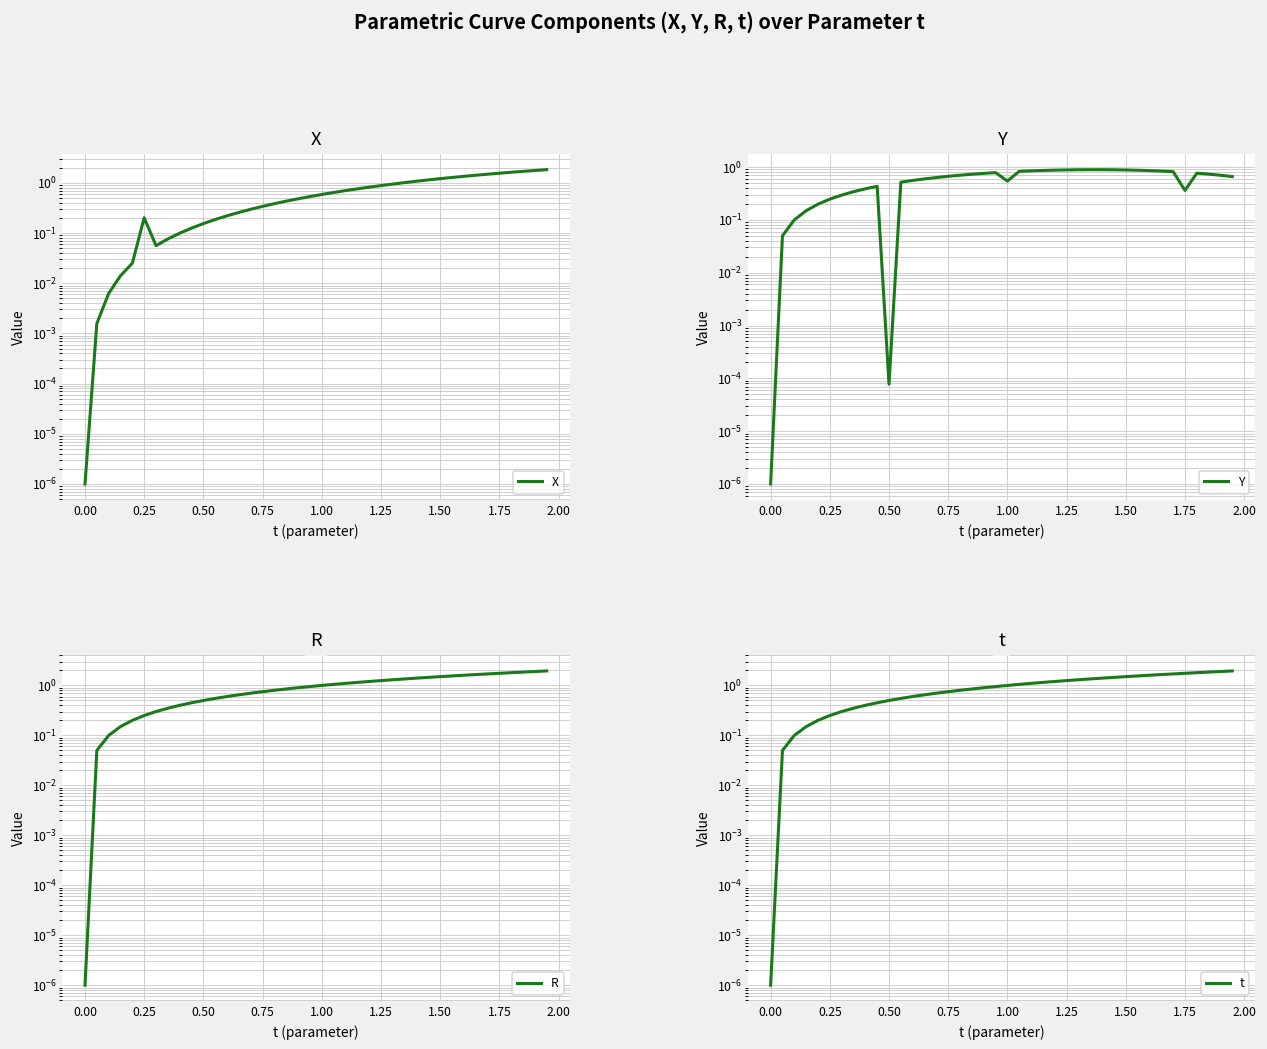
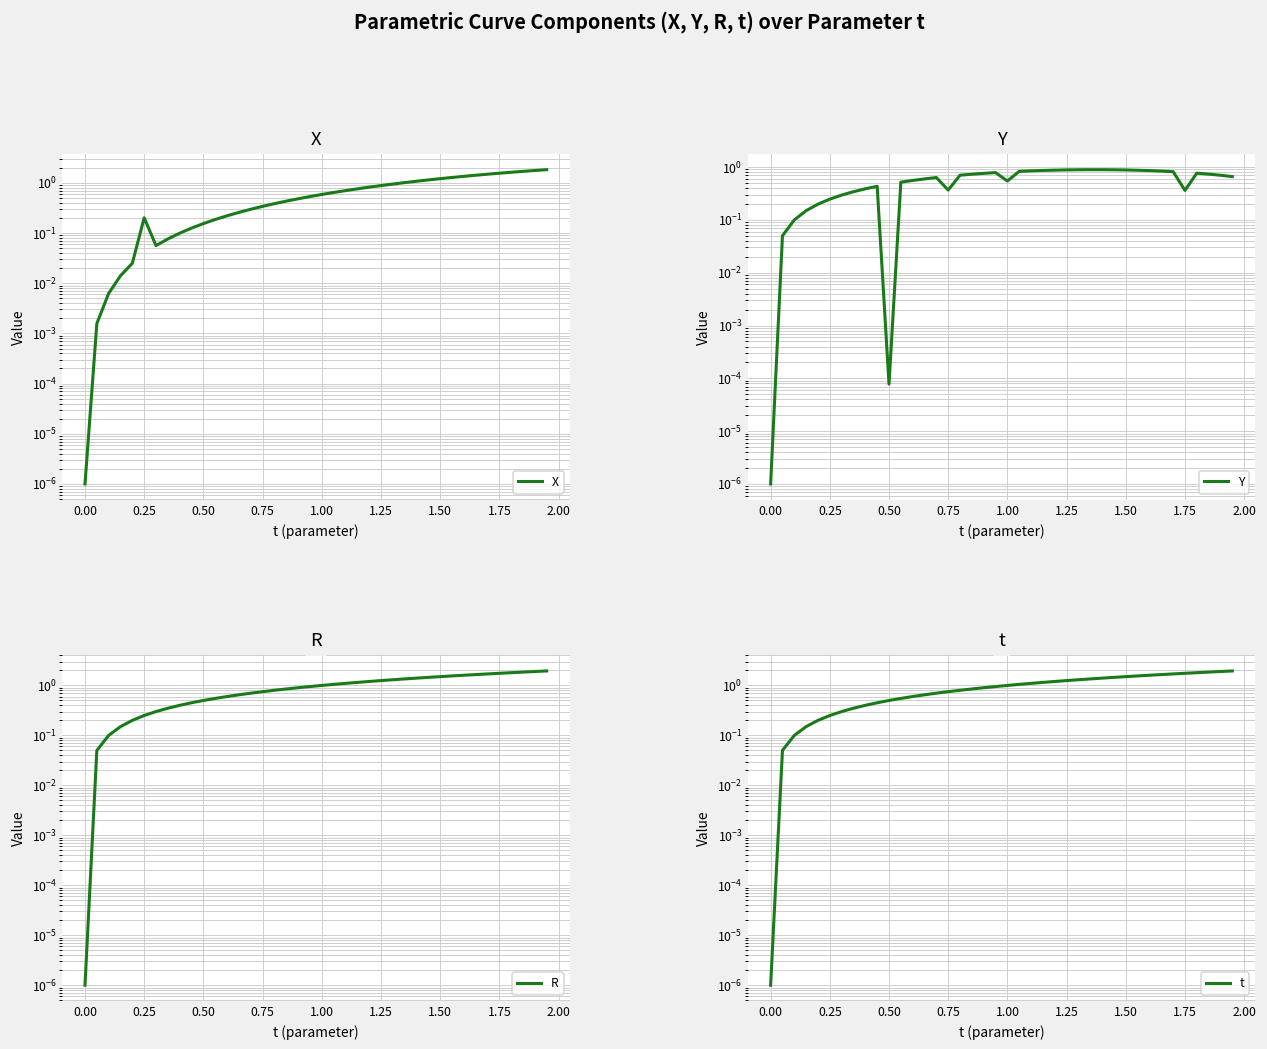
Y, 0.75: 0.7 -> 0.4
